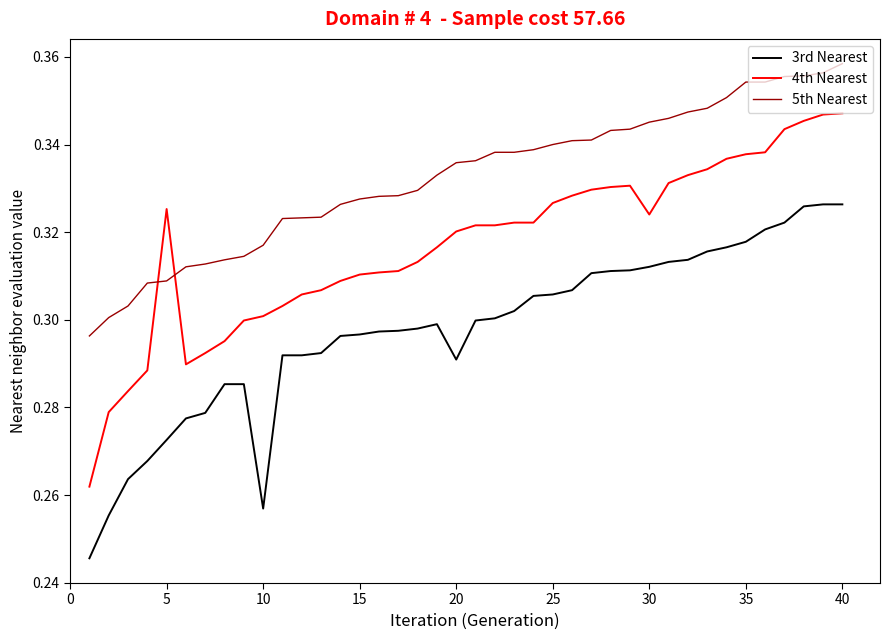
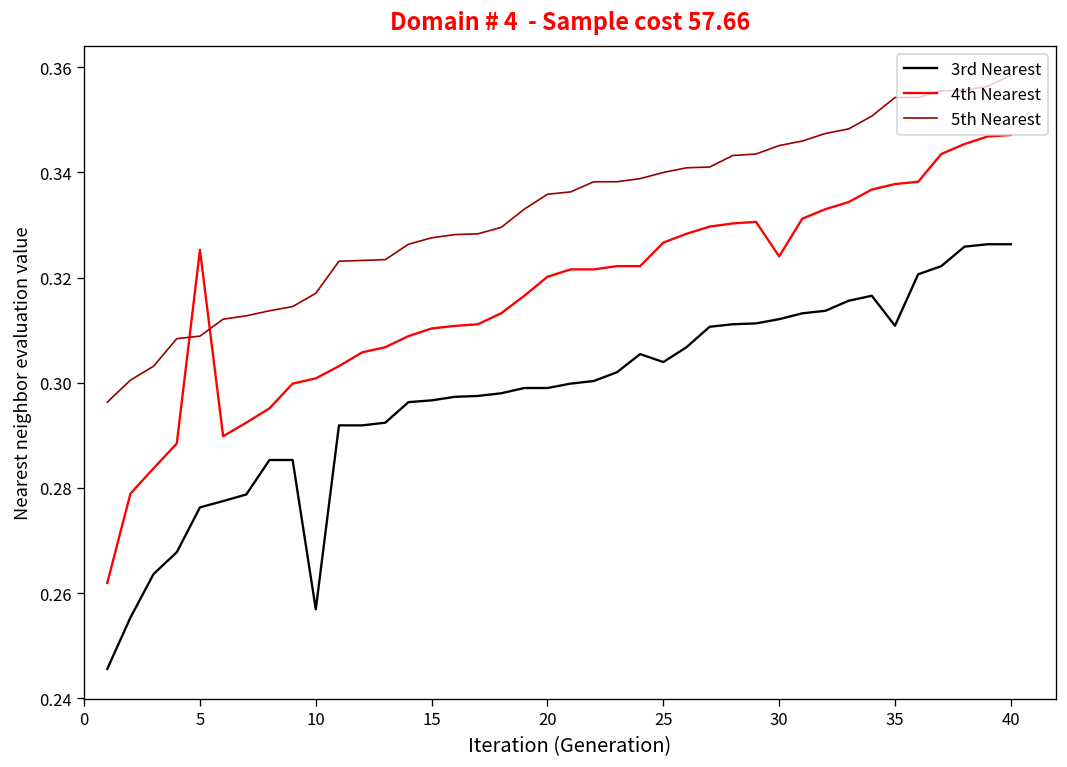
3rd Nearest, 5: 0.273 -> 0.276
3rd Nearest, 20: 0.291 -> 0.299
3rd Nearest, 25: 0.306 -> 0.304
3rd Nearest, 35: 0.318 -> 0.311
